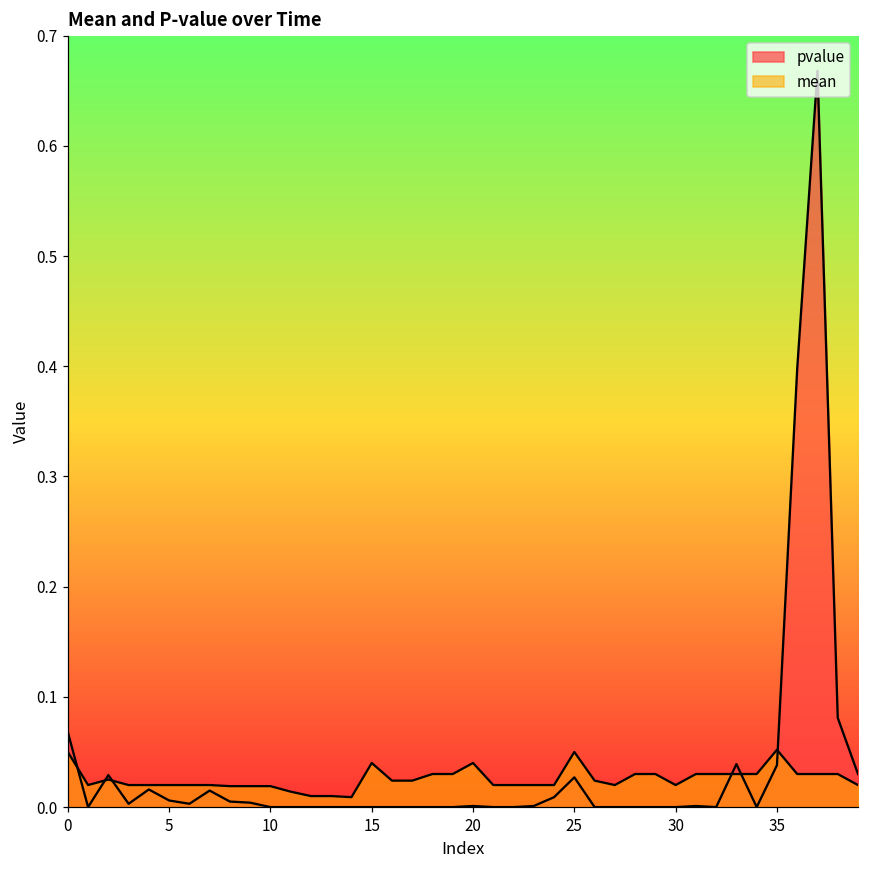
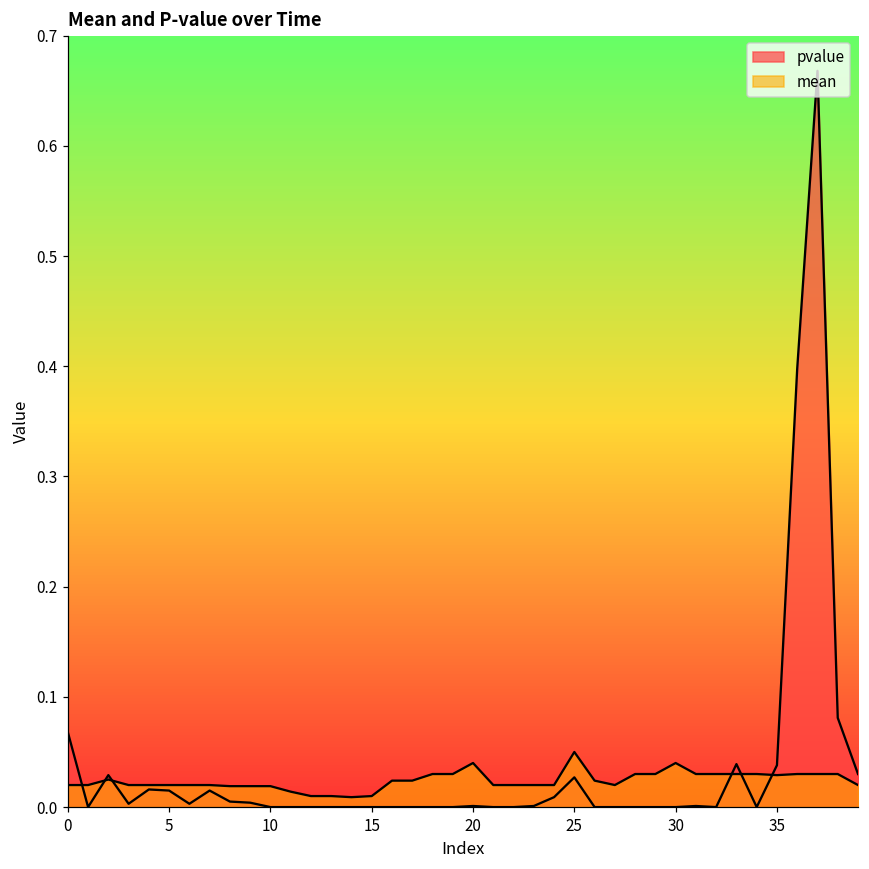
mean, 0: 0.05 -> 0.02
pvalue, 5: 0.006 -> 0.015
mean, 15: 0.04 -> 0.01
mean, 30: 0.02 -> 0.04
mean, 35: 0.052 -> 0.029
